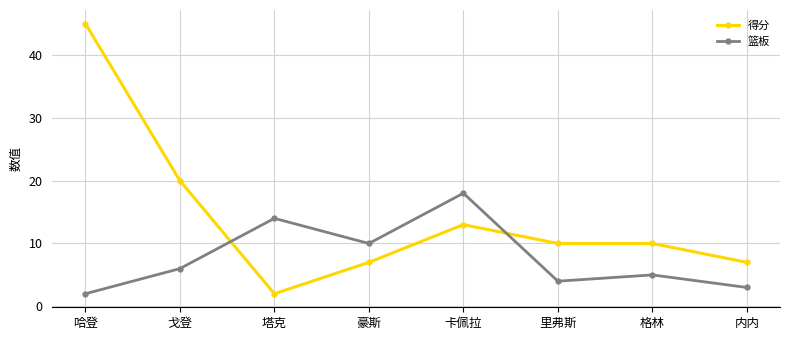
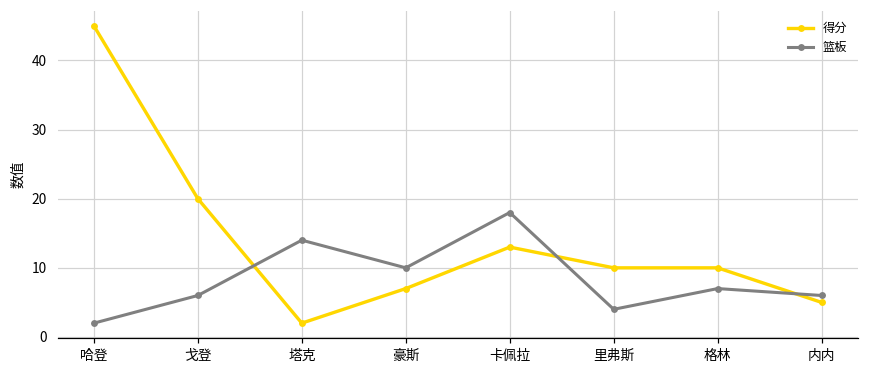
篮板, 格林: 5 -> 7
得分, 内内: 7 -> 5
篮板, 内内: 3 -> 6
